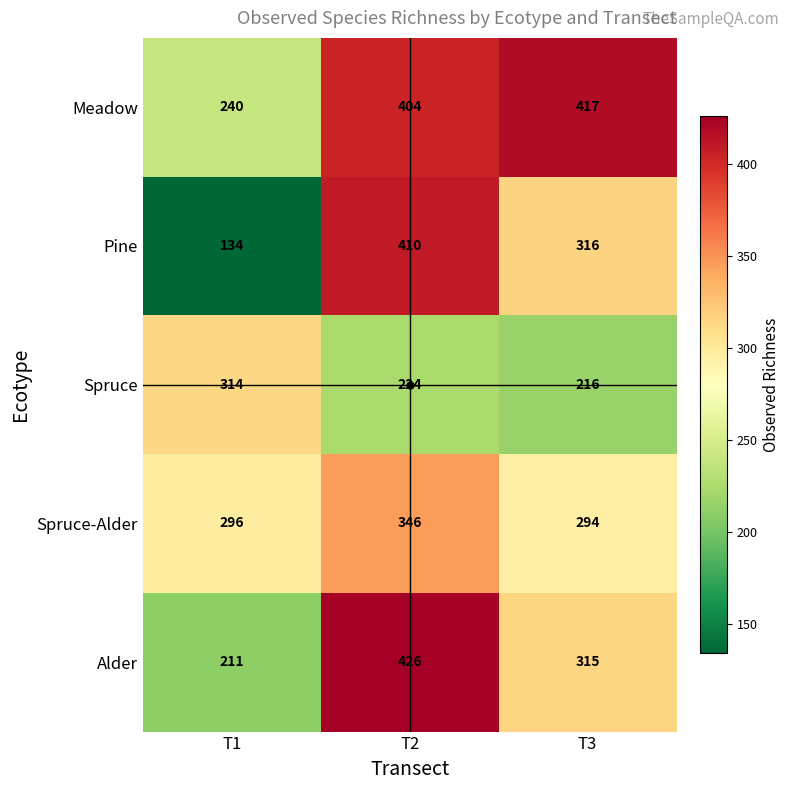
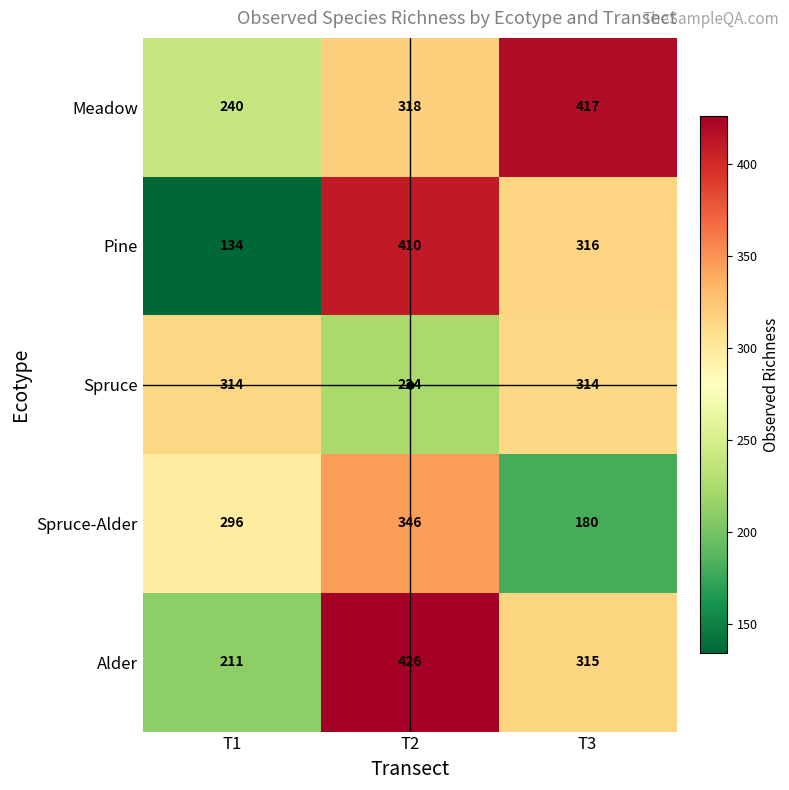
Meadow, T2: 404 -> 318
Spruce, T3: 216 -> 314
Spruce-Alder, T3: 294 -> 180
